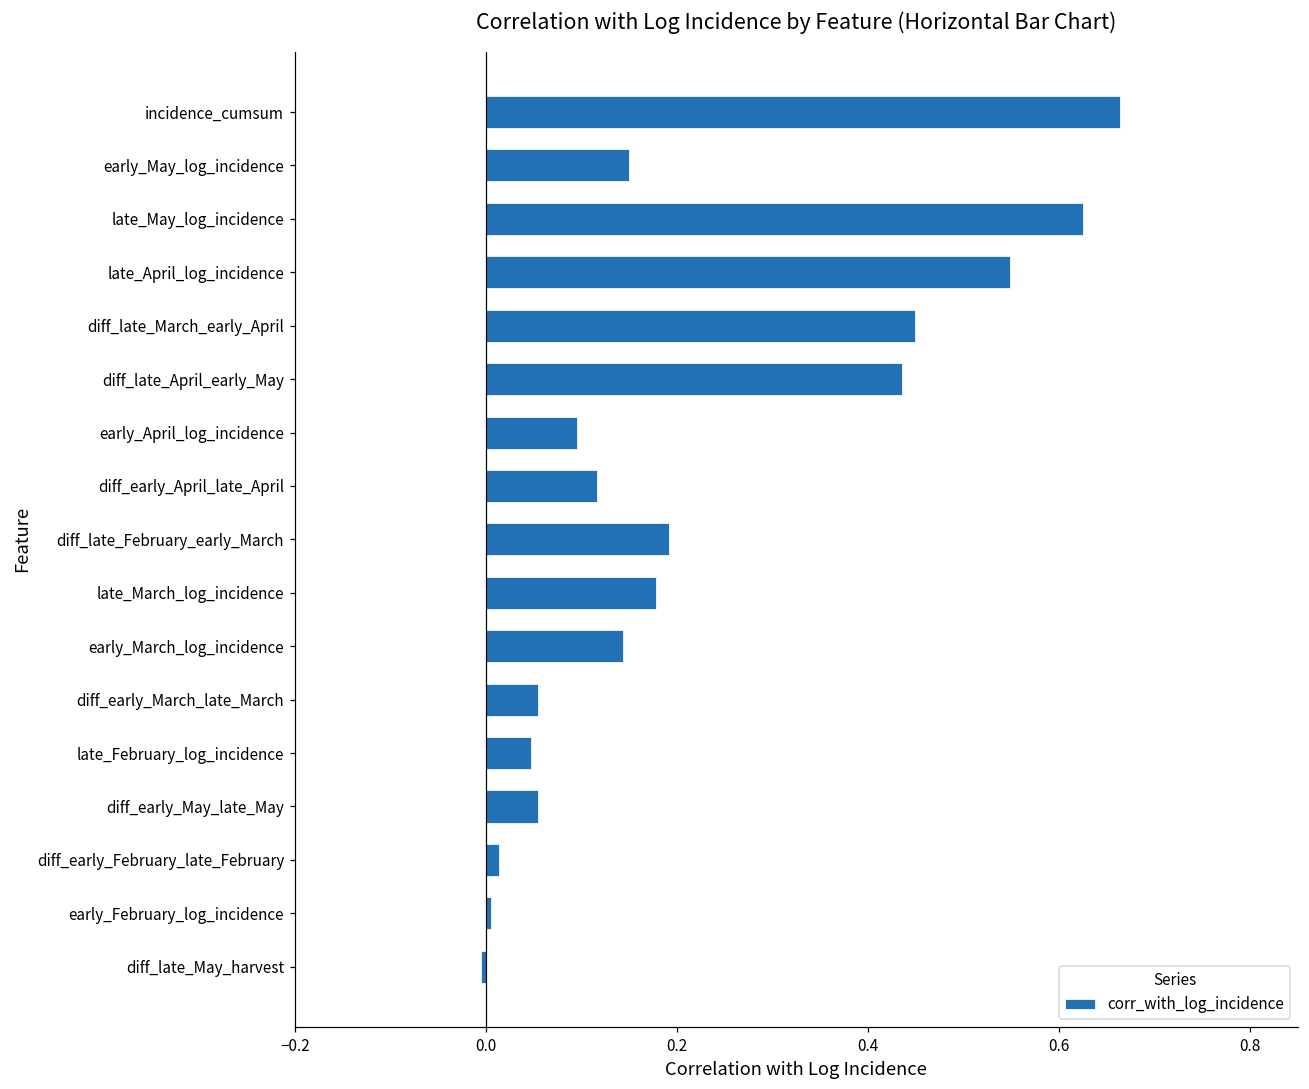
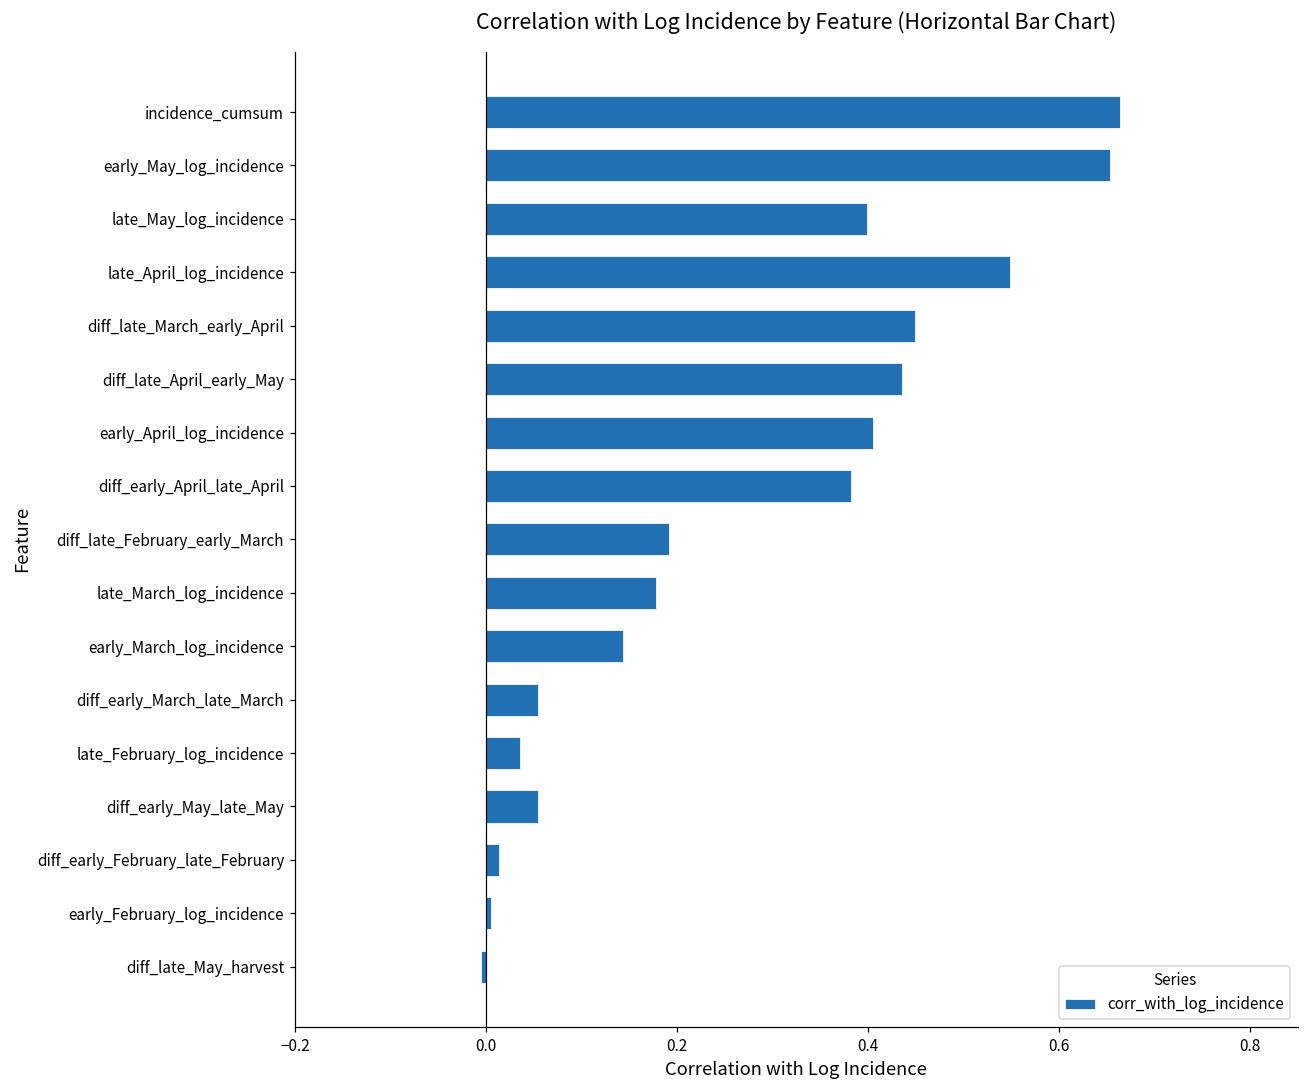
early_May_log_incidence: 0.15 -> 0.65
late_May_log_incidence: 0.62 -> 0.40
early_April_log_incidence: 0.10 -> 0.40
diff_early_April_late_April: 0.12 -> 0.38
late_February_log_incidence: 0.05 -> 0.04
